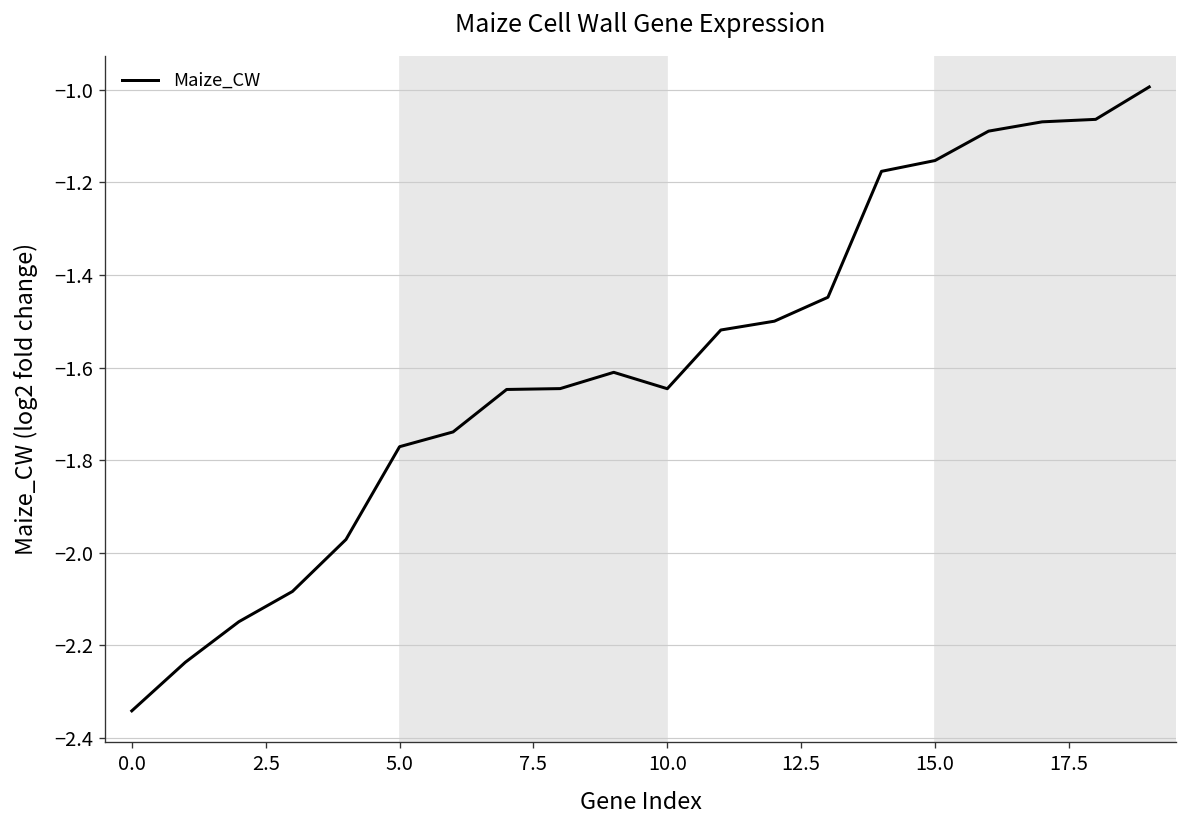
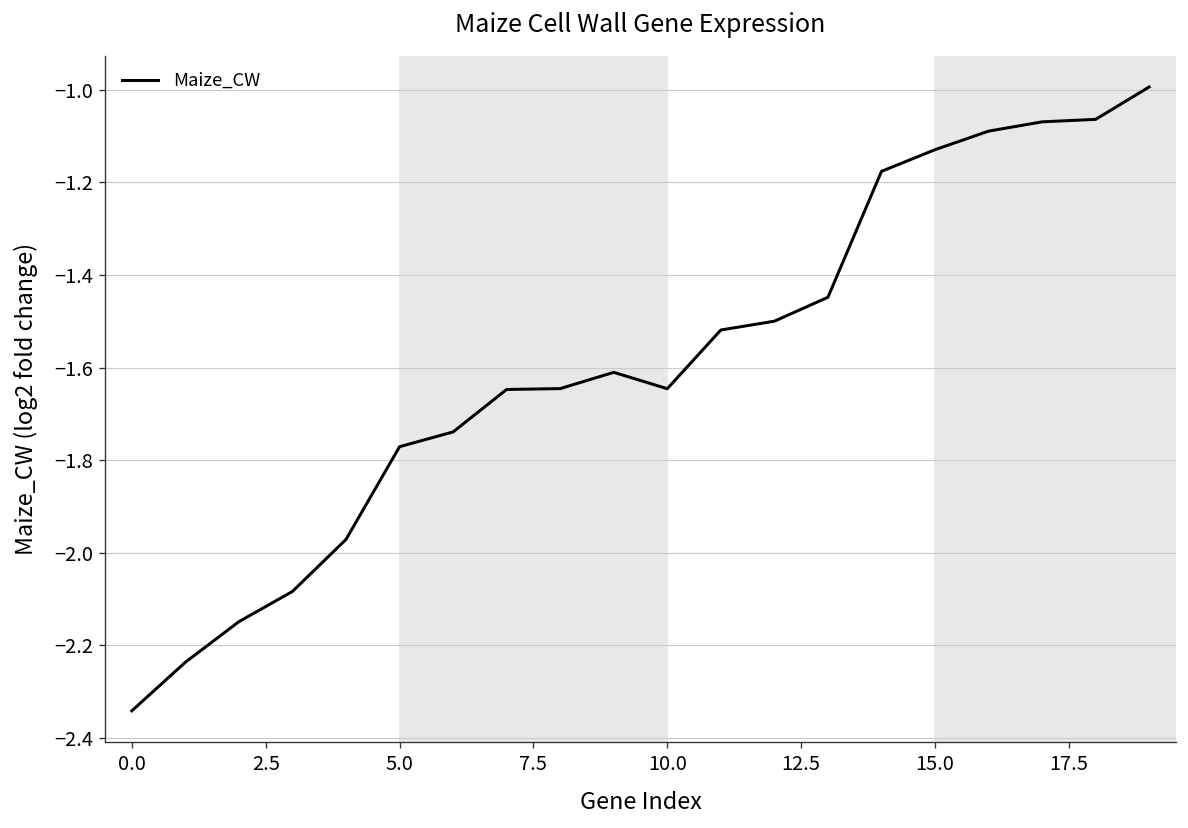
15.0: -1.15 -> -1.13
